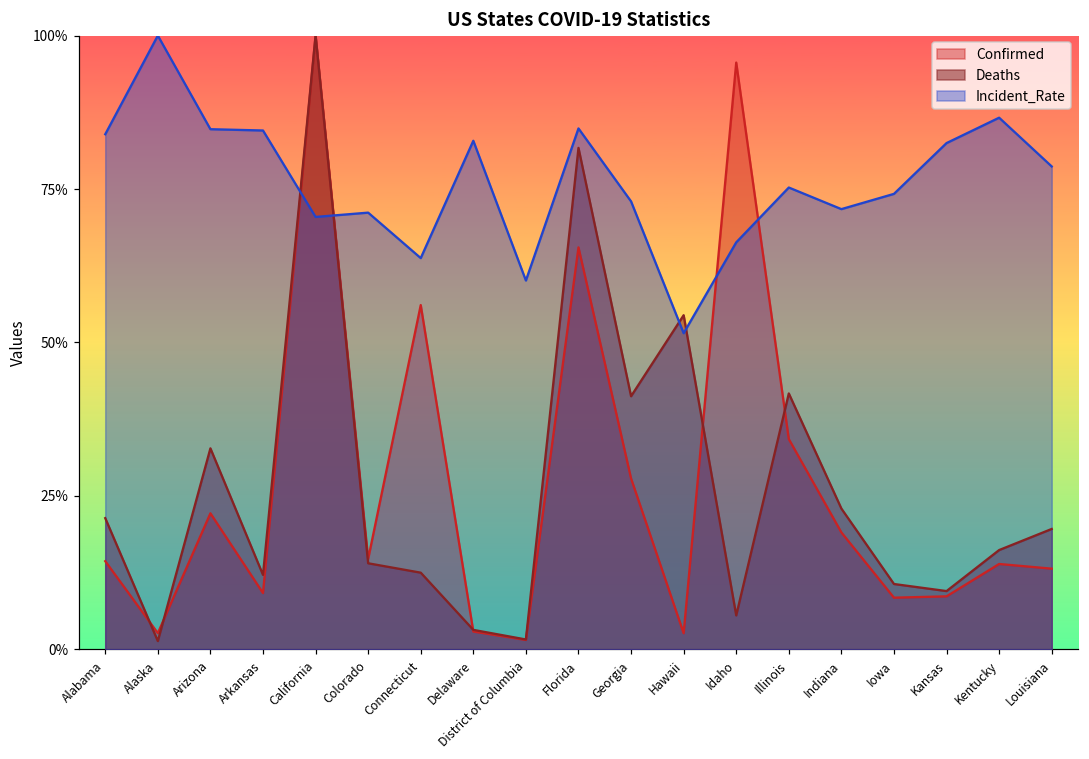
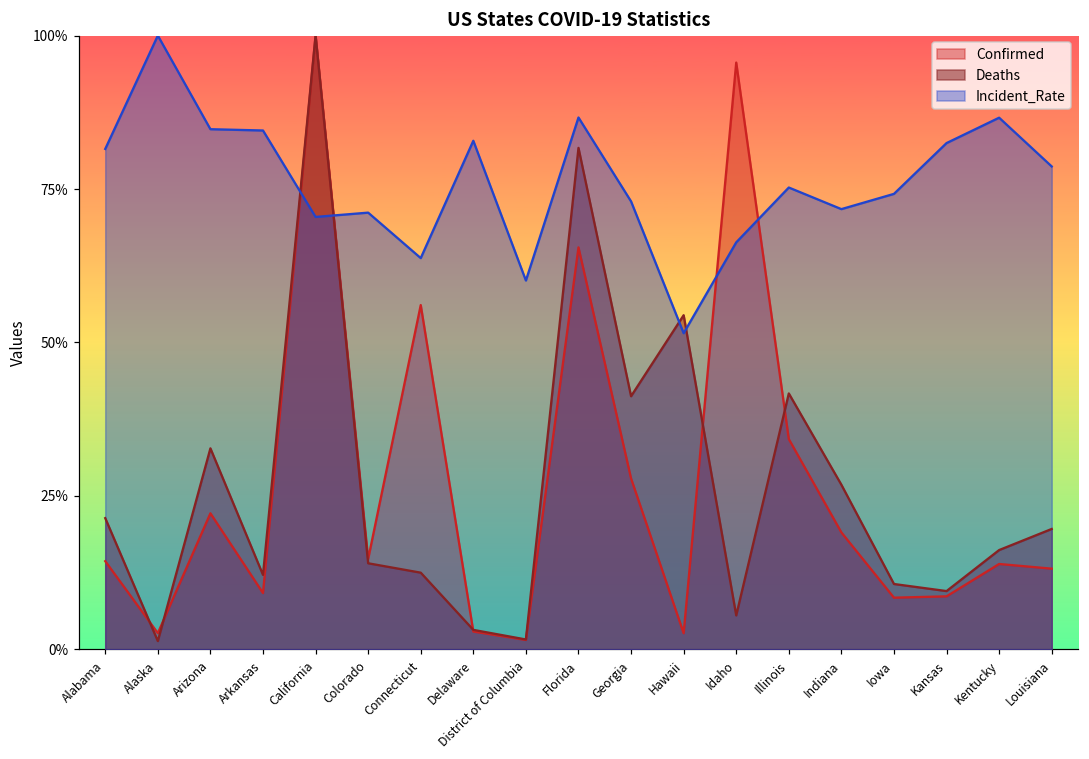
Incident_Rate, Alabama: 84% -> 82%
Incident_Rate, Florida: 85% -> 87%
Deaths, Indiana: 23% -> 27%
